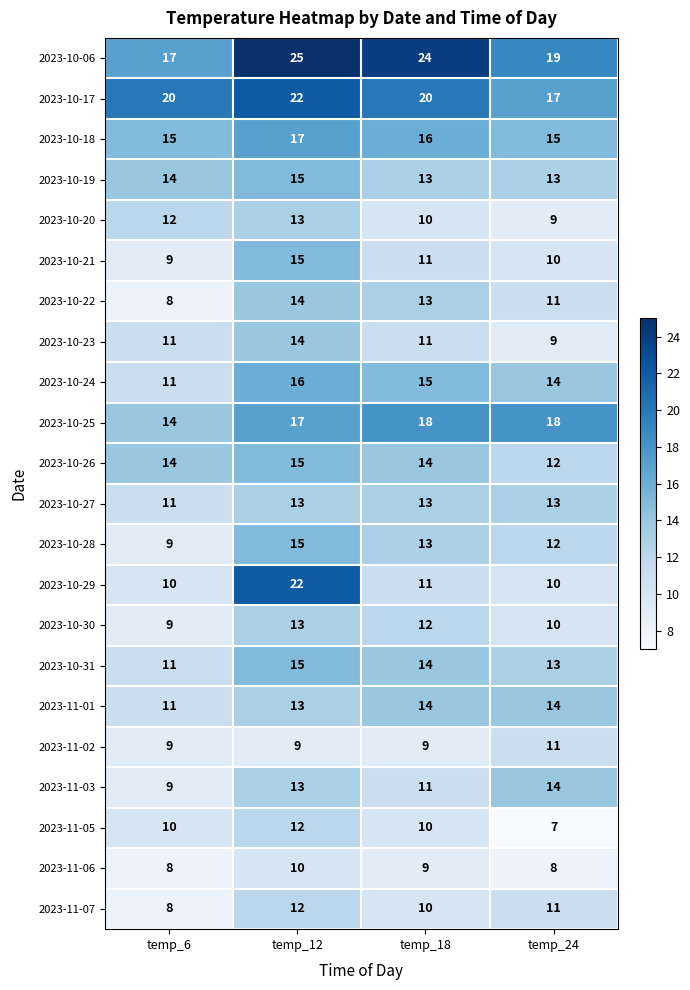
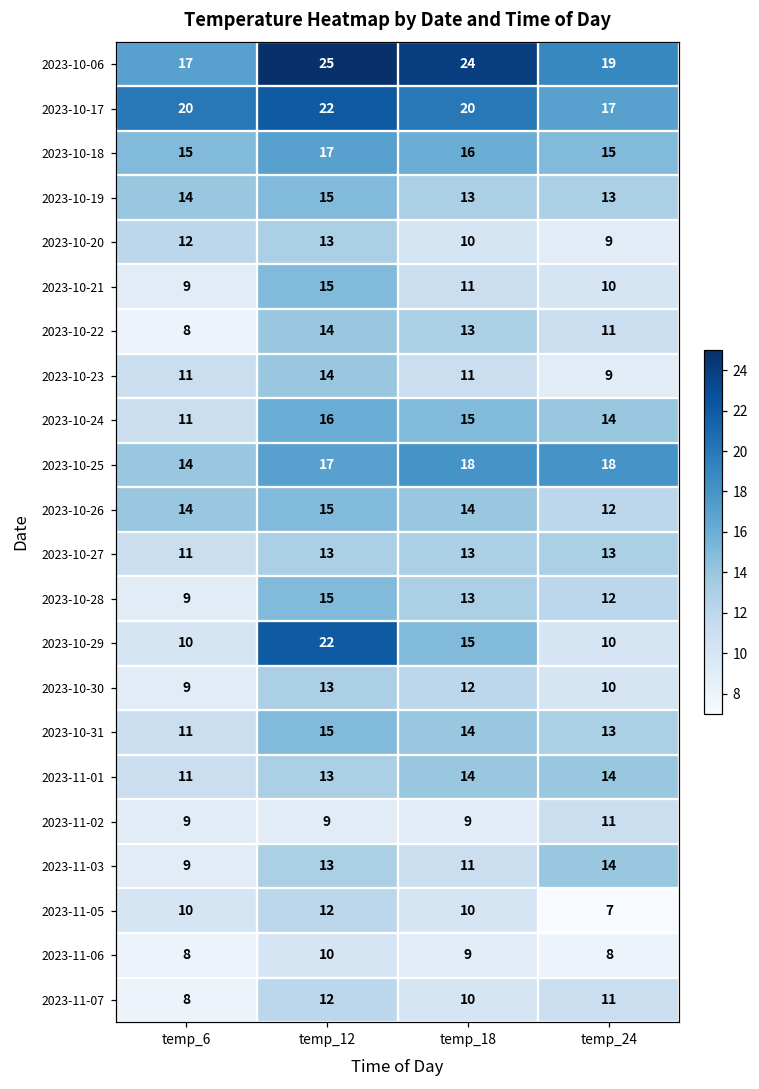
2023-10-29, temp_18: 11 -> 15
